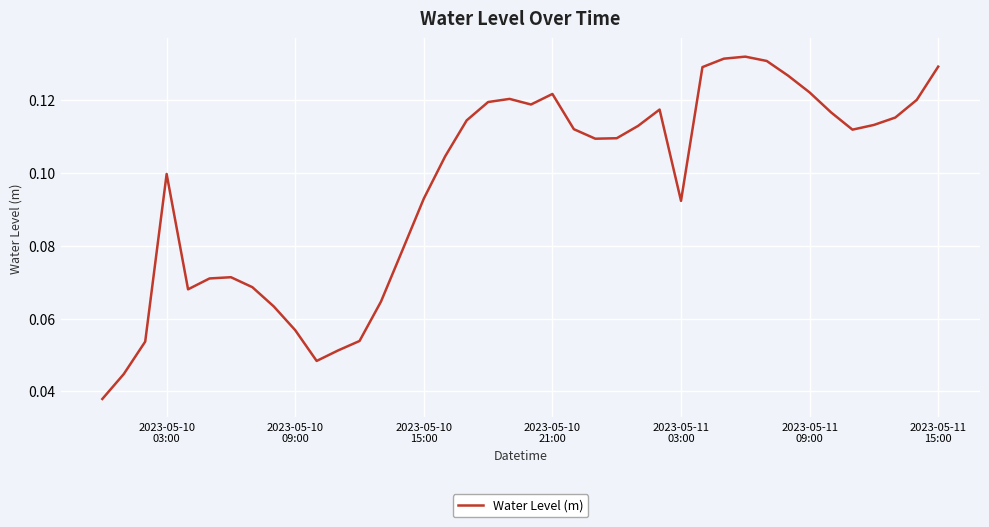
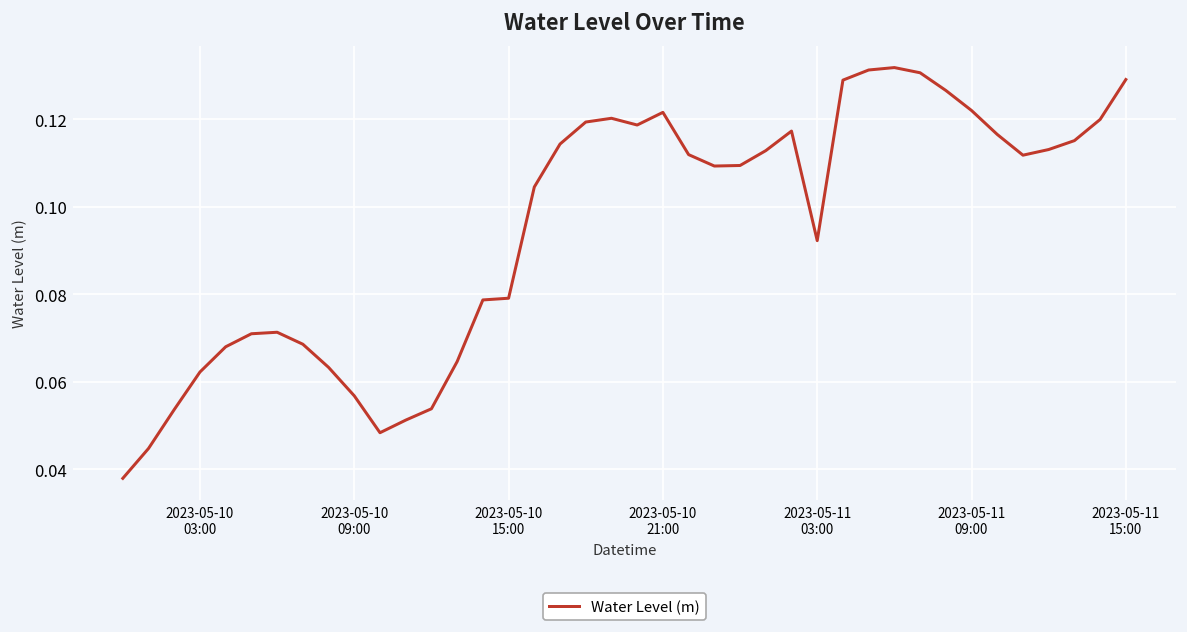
2023-05-10 03:00: 0.100 -> 0.062
2023-05-10 15:00: 0.093 -> 0.079
